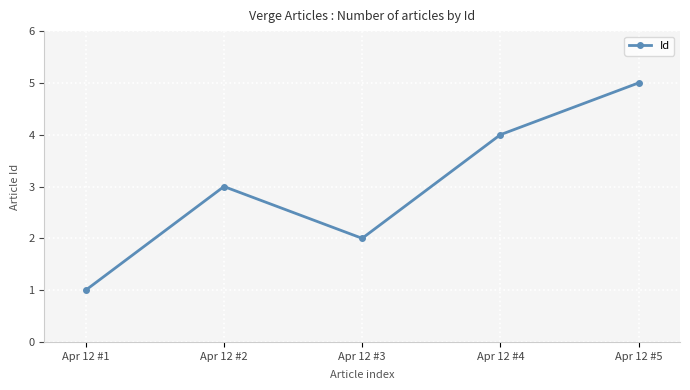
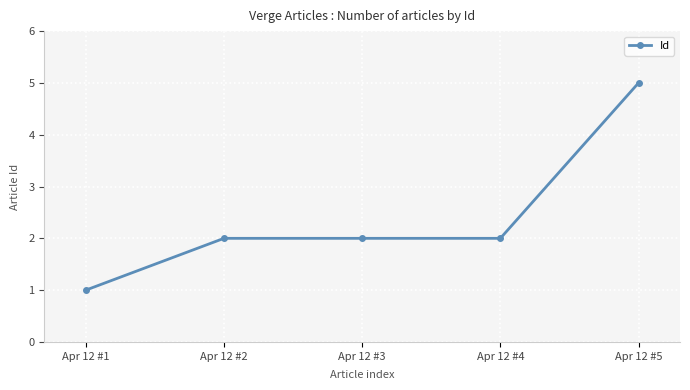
Apr 12 #2: 3 -> 2
Apr 12 #4: 4 -> 2
